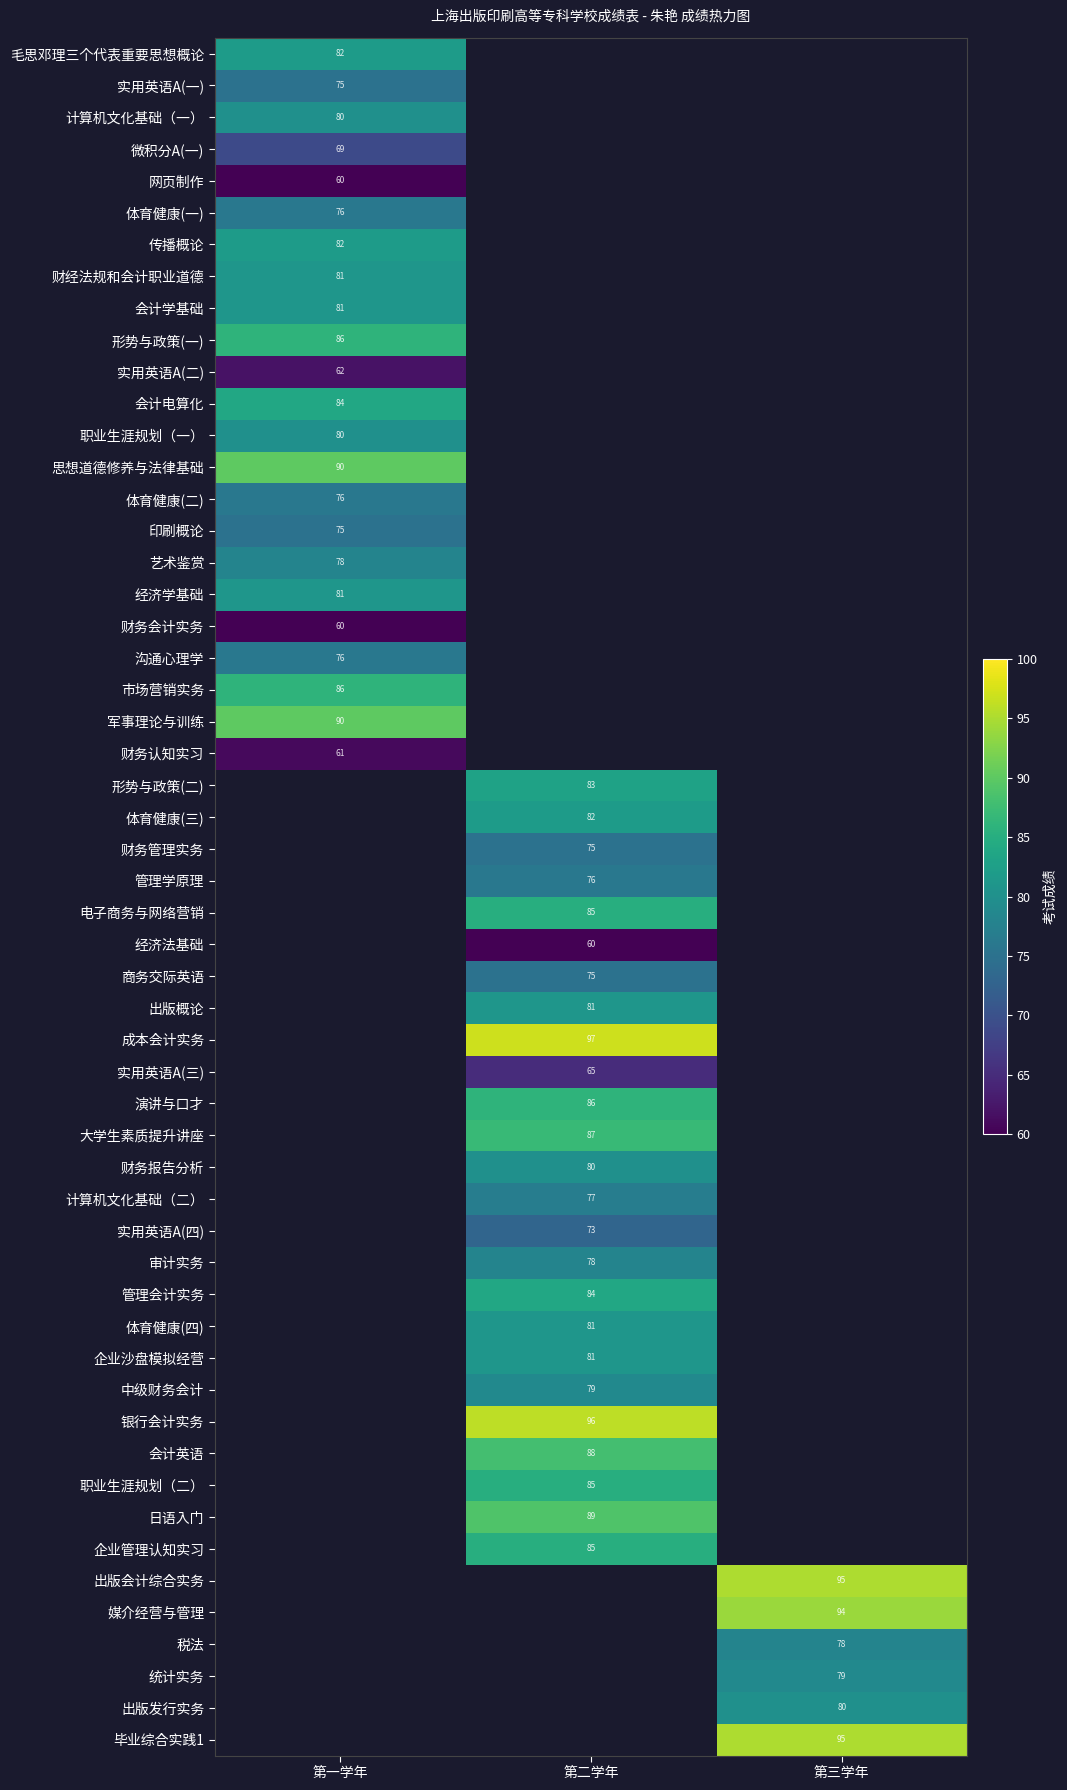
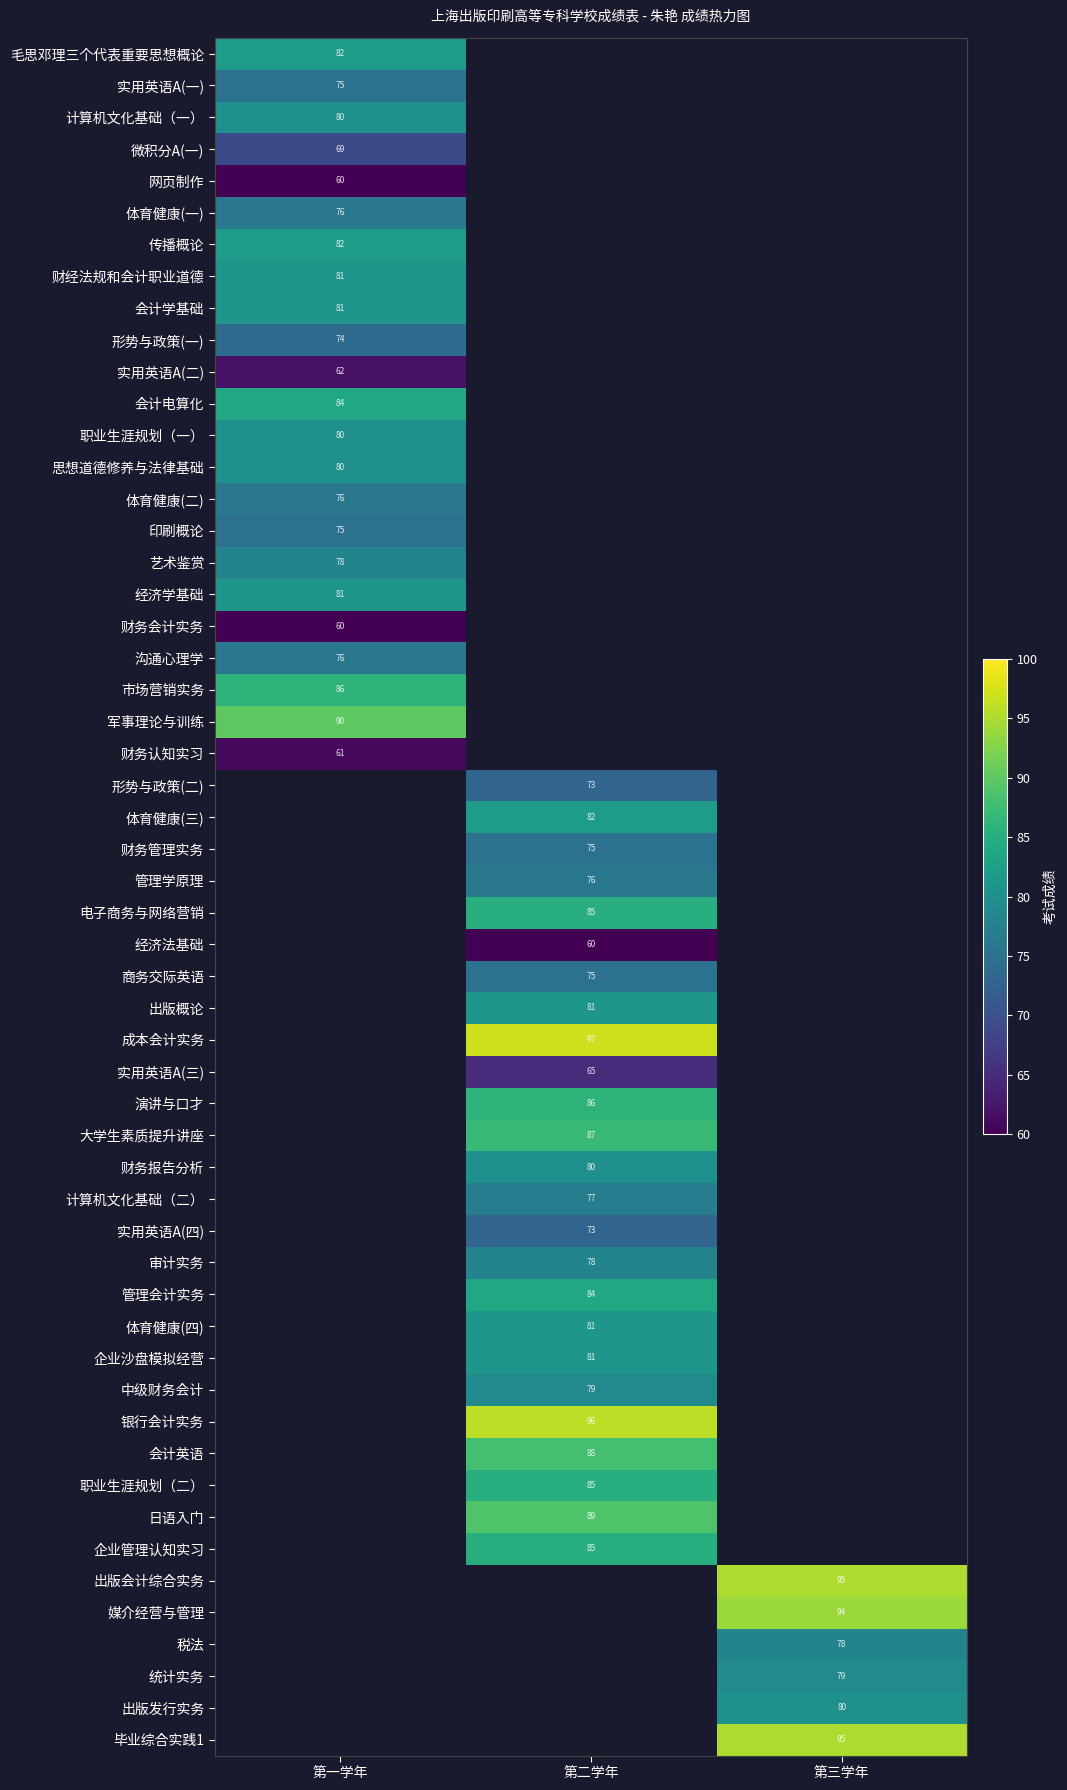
形势与政策(一), 第一学年: 86 -> 74
思想道德修养与法律基础, 第一学年: 90 -> 80
形势与政策(二), 第二学年: 83 -> 73
